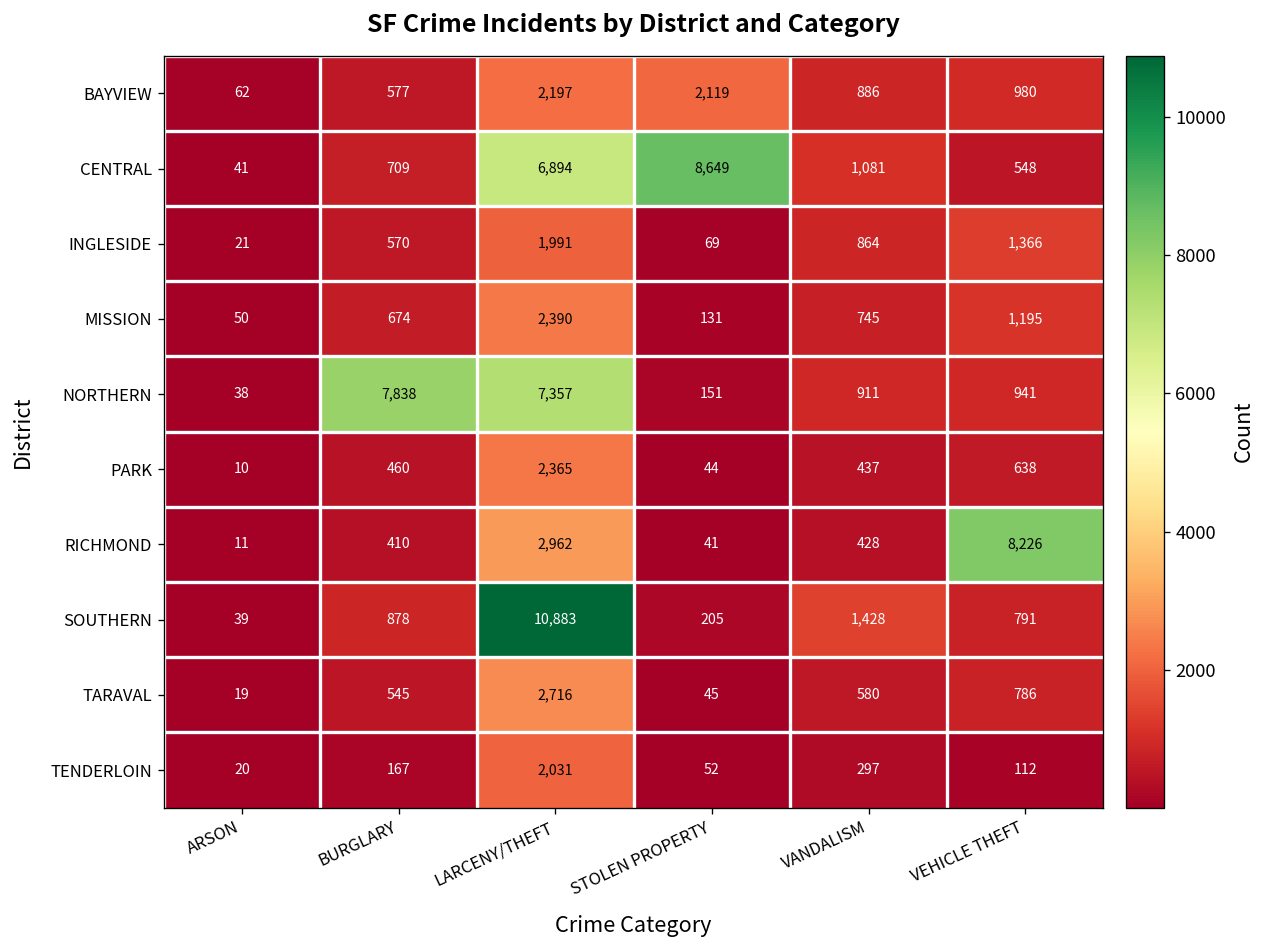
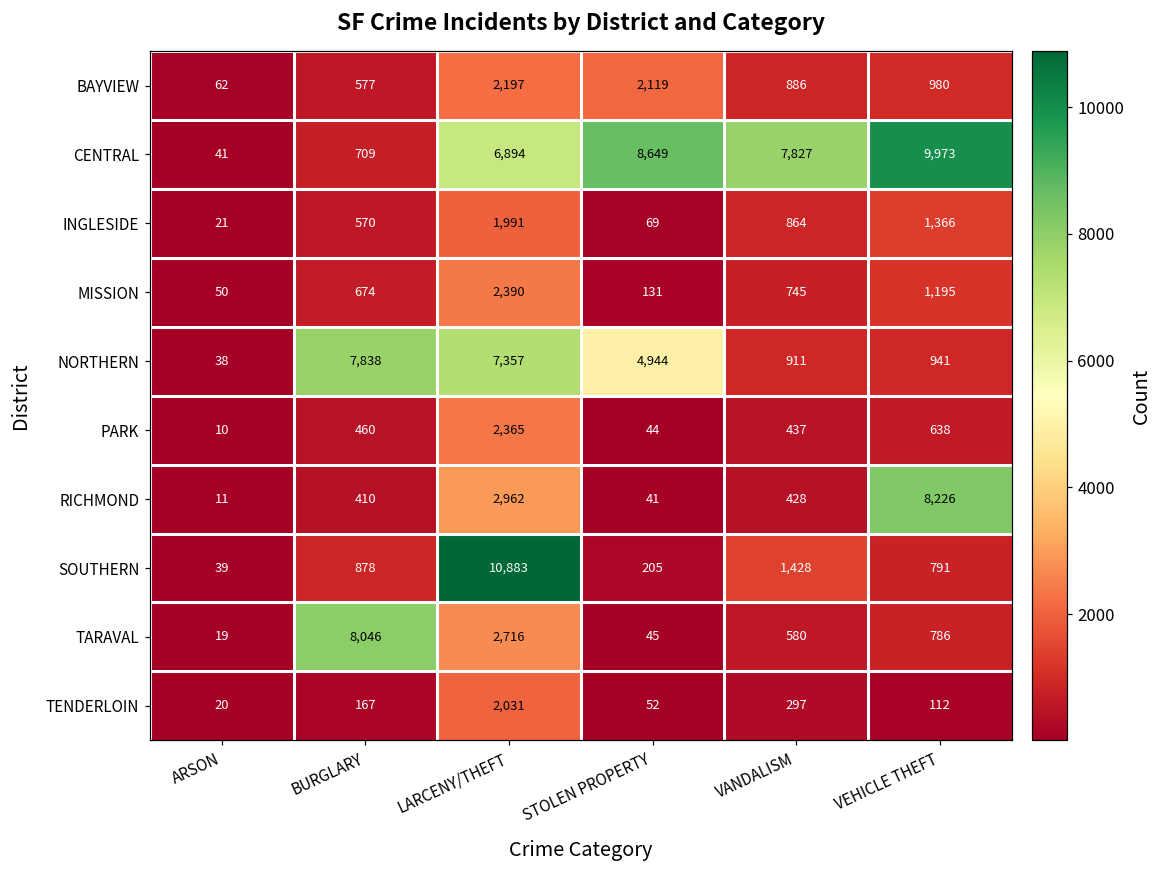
CENTRAL, VANDALISM: 1,081 -> 7,827
CENTRAL, VEHICLE THEFT: 548 -> 9,973
NORTHERN, STOLEN PROPERTY: 151 -> 4,944
TARAVAL, BURGLARY: 545 -> 8,046
